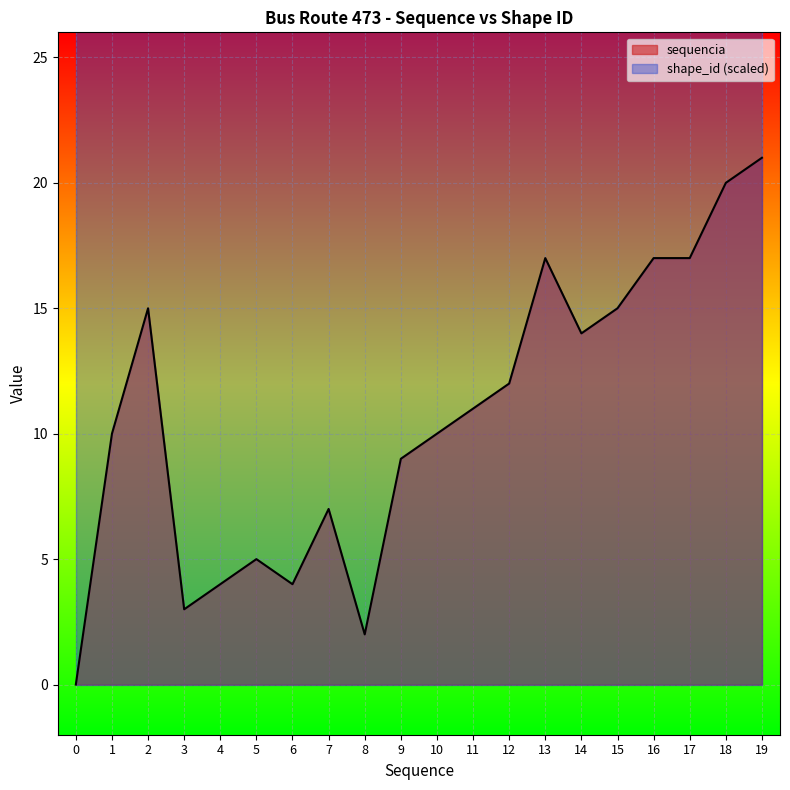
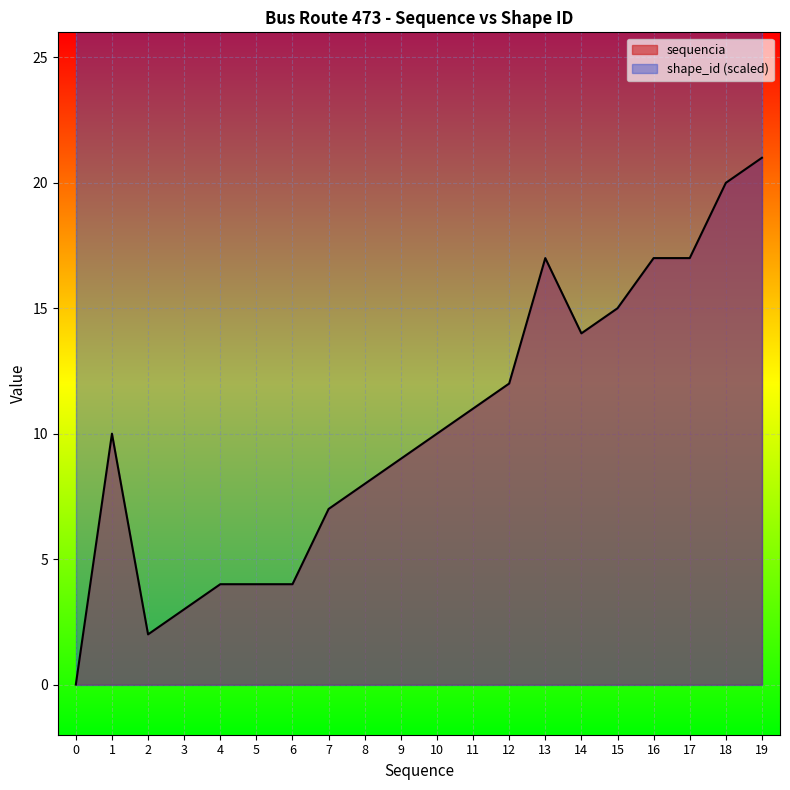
sequencia, 2: 15 -> 2
sequencia, 5: 5 -> 4
sequencia, 8: 2 -> 8
